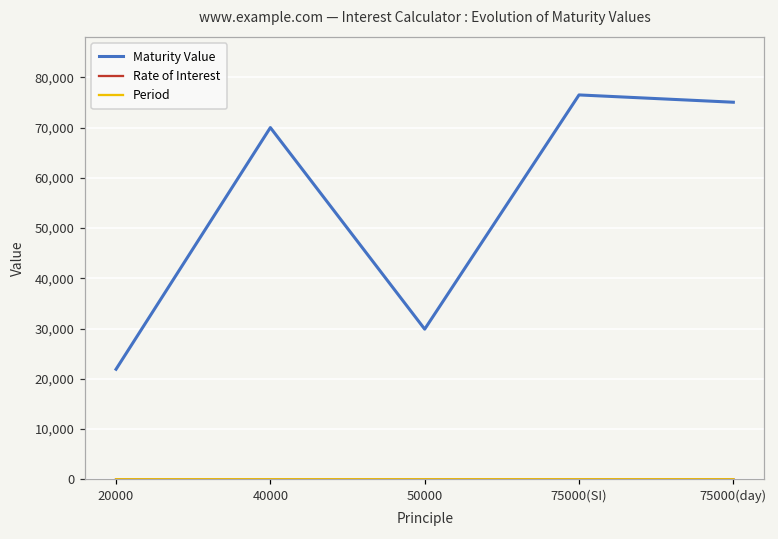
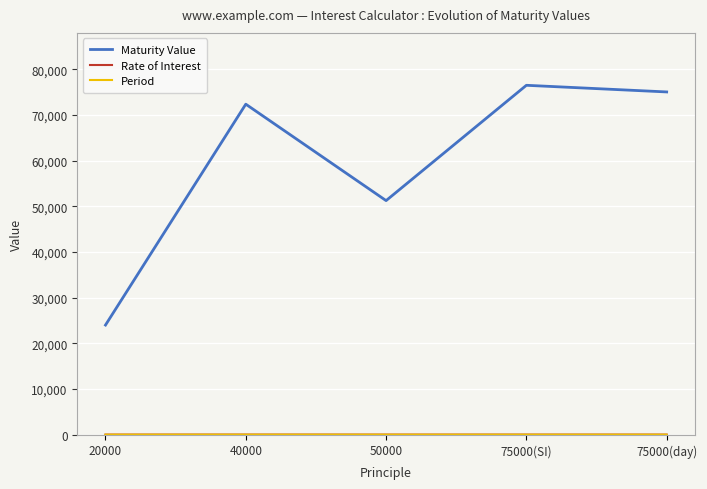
Maturity Value, 20000: 22,000 -> 24,000
Maturity Value, 40000: 70,000 -> 72,000
Maturity Value, 50000: 30,000 -> 51,000
